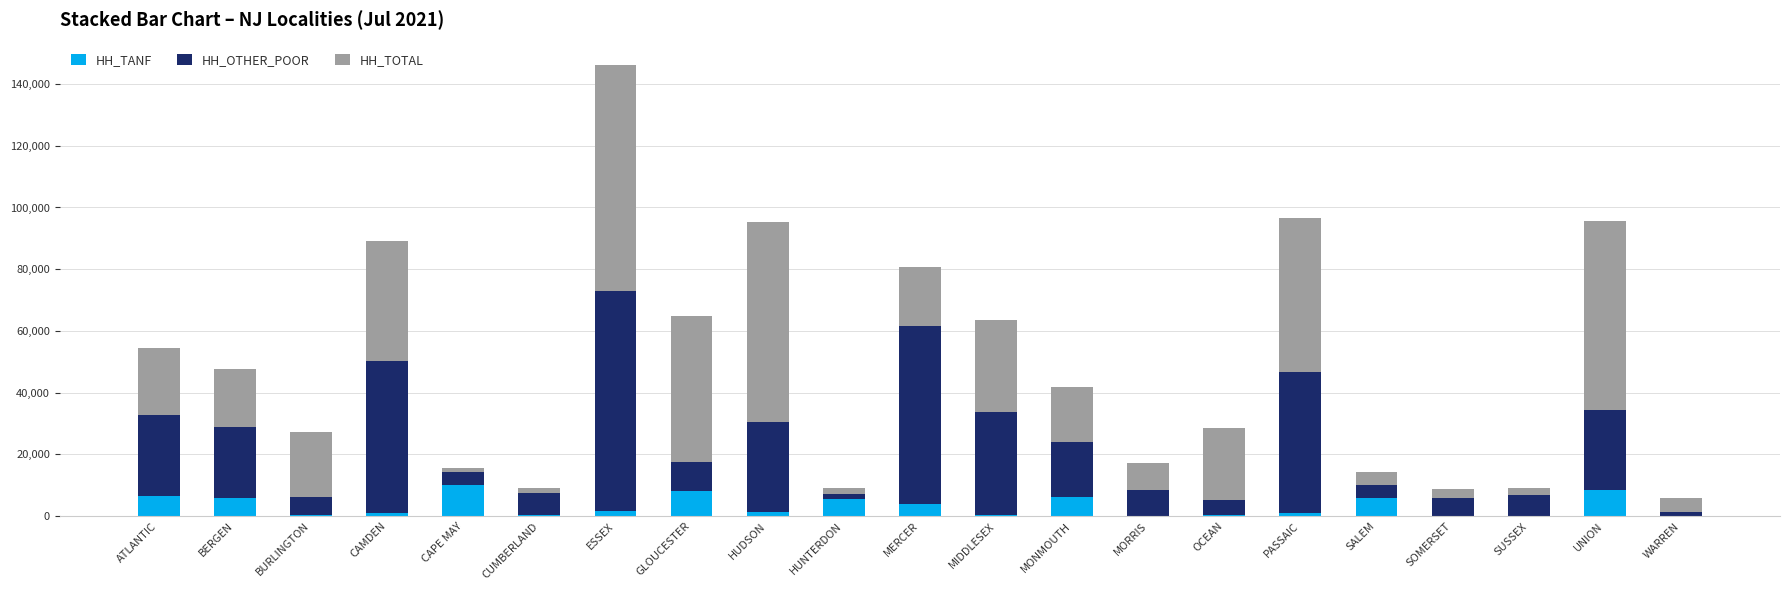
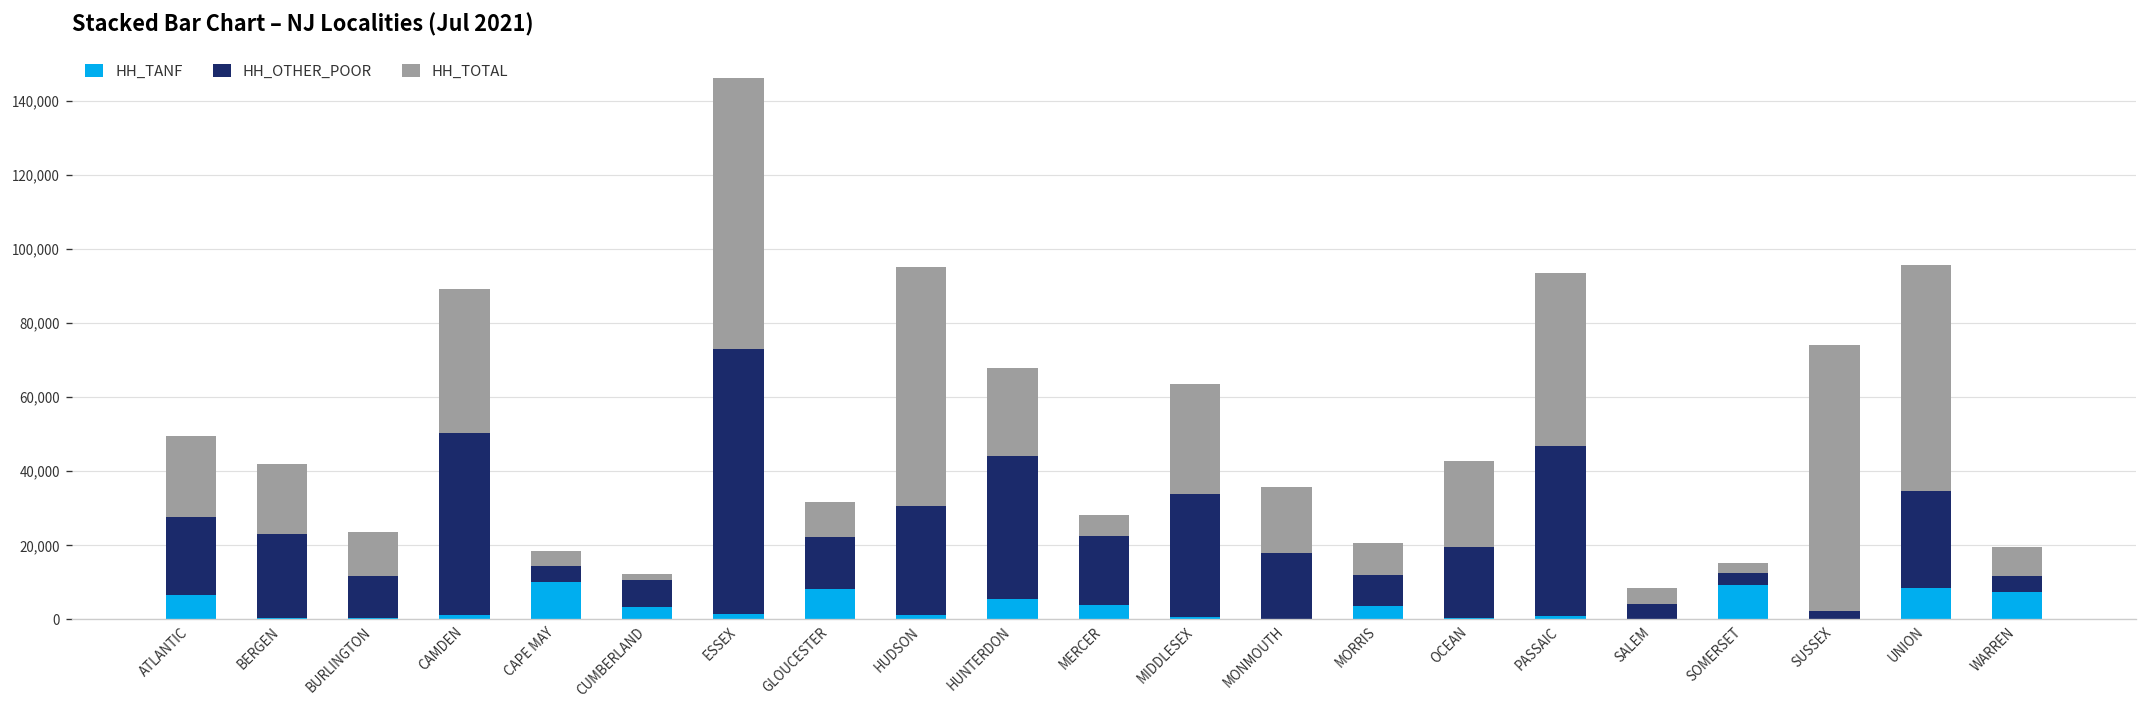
HH_OTHER_POOR, ATLANTIC: 26,000 -> 21,000
HH_TANF, BERGEN: 6,000 -> 0
HH_OTHER_POOR, BURLINGTON: 6,000 -> 11,000
HH_TOTAL, BURLINGTON: 21,000 -> 12,000
HH_TOTAL, CAPE MAY: 1,000 -> 4,000
HH_TANF, CUMBERLAND: 0 -> 3,000
HH_OTHER_POOR, GLOUCESTER: 9,000 -> 14,000
HH_TOTAL, GLOUCESTER: 47,000 -> 9,000
HH_OTHER_POOR, HUNTERDON: 2,000 -> 39,000
HH_TOTAL, HUNTERDON: 2,000 -> 24,000
HH_OTHER_POOR, MERCER: 58,000 -> 19,000
HH_TOTAL, MERCER: 19,000 -> 6,000
HH_TANF, MONMOUTH: 6,000 -> 0
HH_TANF, MORRIS: 0 -> 4,000
HH_OTHER_POOR, OCEAN: 5,000 -> 19,000
HH_TOTAL, PASSAIC: 50,000 -> 47,000
HH_TANF, SALEM: 6,000 -> 0
HH_TANF, SOMERSET: 0 -> 9,000
HH_OTHER_POOR, SOMERSET: 6,000 -> 3,000
HH_OTHER_POOR, SUSSEX: 7,000 -> 2,000
HH_TOTAL, SUSSEX: 2,000 -> 72,000
HH_TANF, WARREN: 0 -> 7,000
HH_OTHER_POOR, WARREN: 1,000 -> 4,000
HH_TOTAL, WARREN: 4,000 -> 8,000
